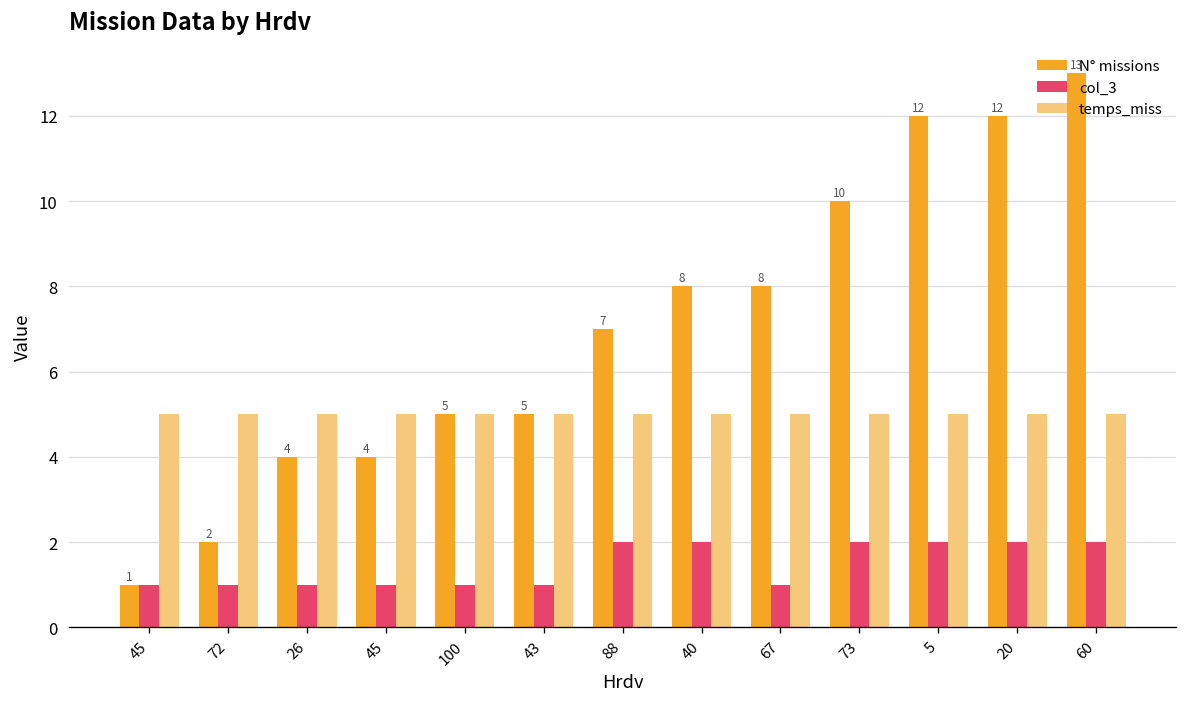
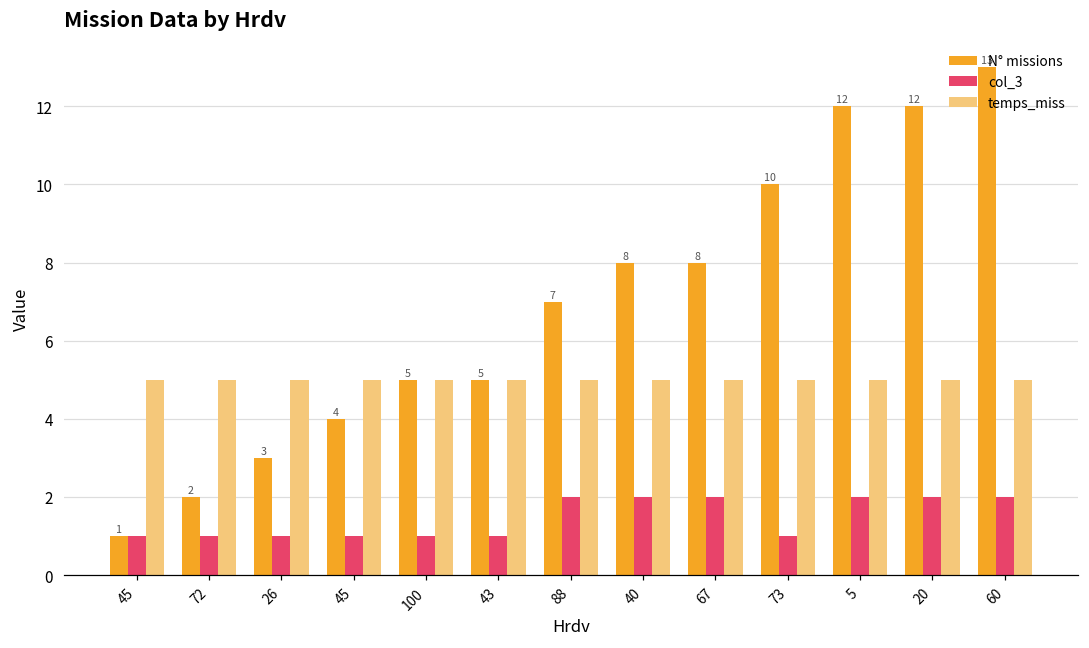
N° missions, 26: 4 -> 3
col_3, 67: 1 -> 2
col_3, 73: 2 -> 1
